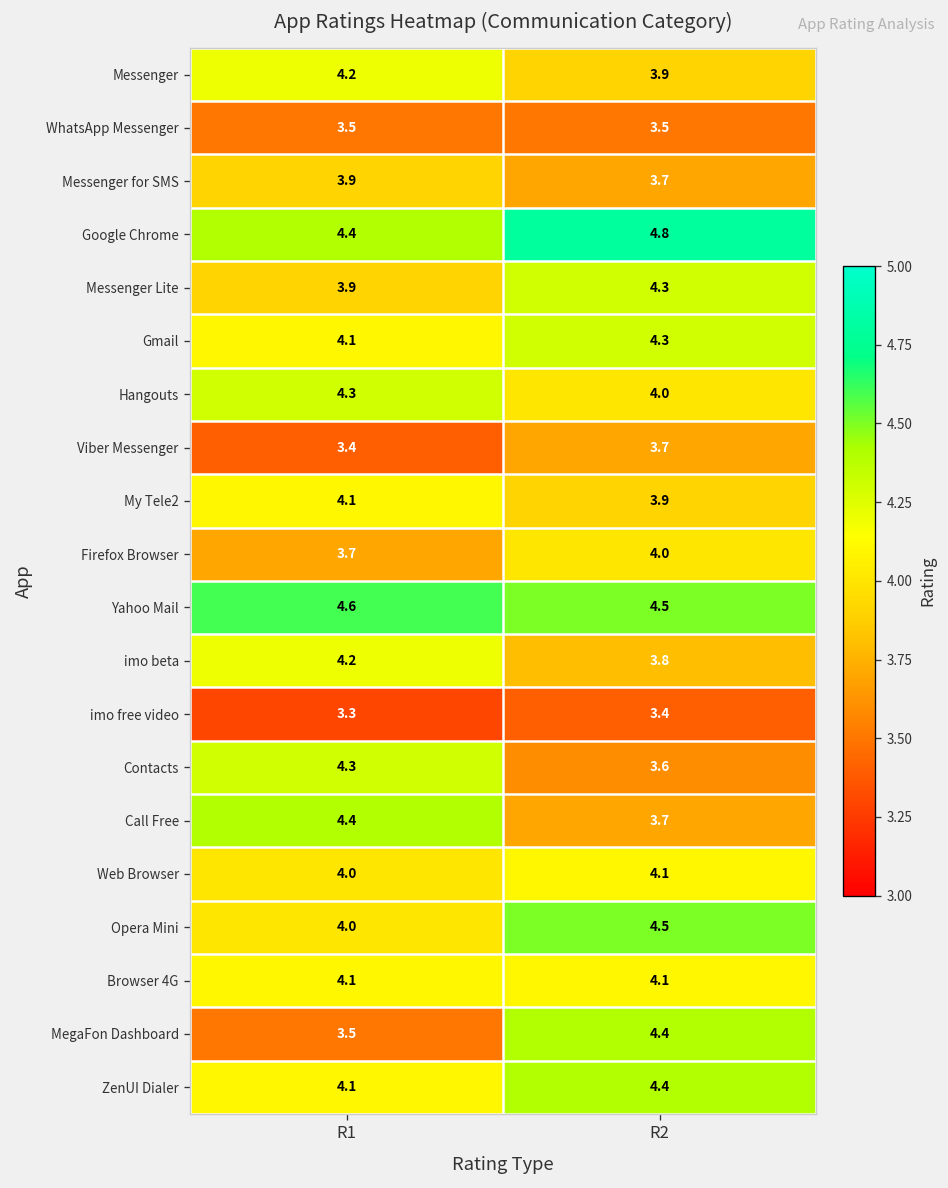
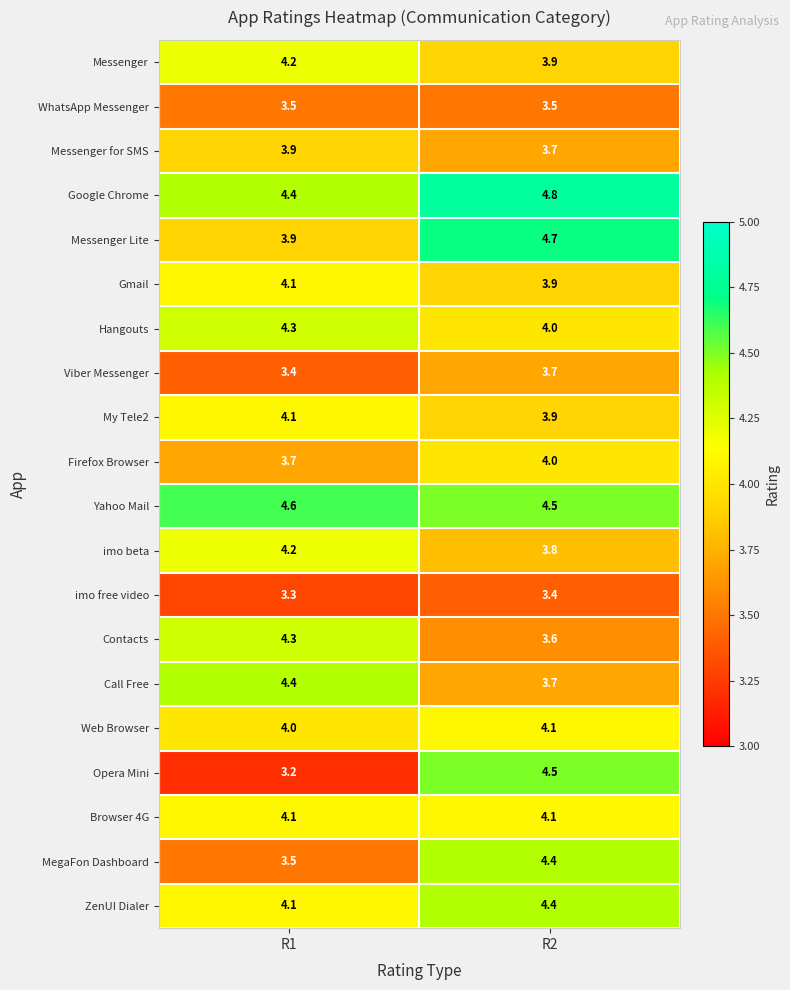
Messenger Lite, R2: 4.3 -> 4.7
Gmail, R2: 4.3 -> 3.9
Opera Mini, R1: 4.0 -> 3.2
